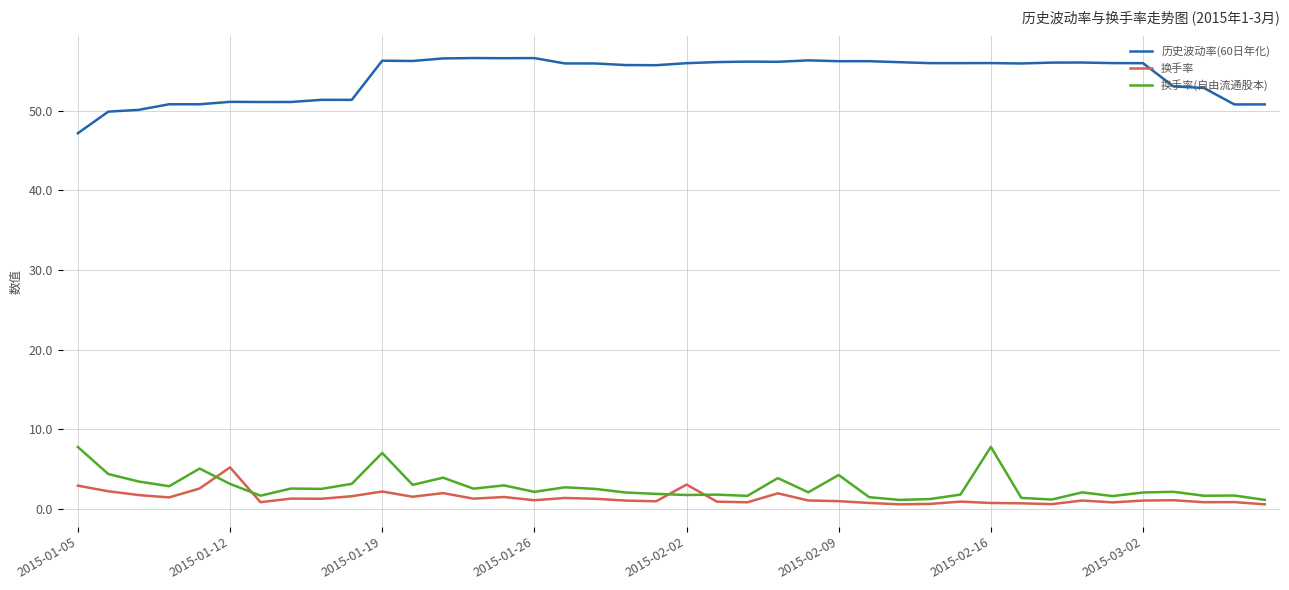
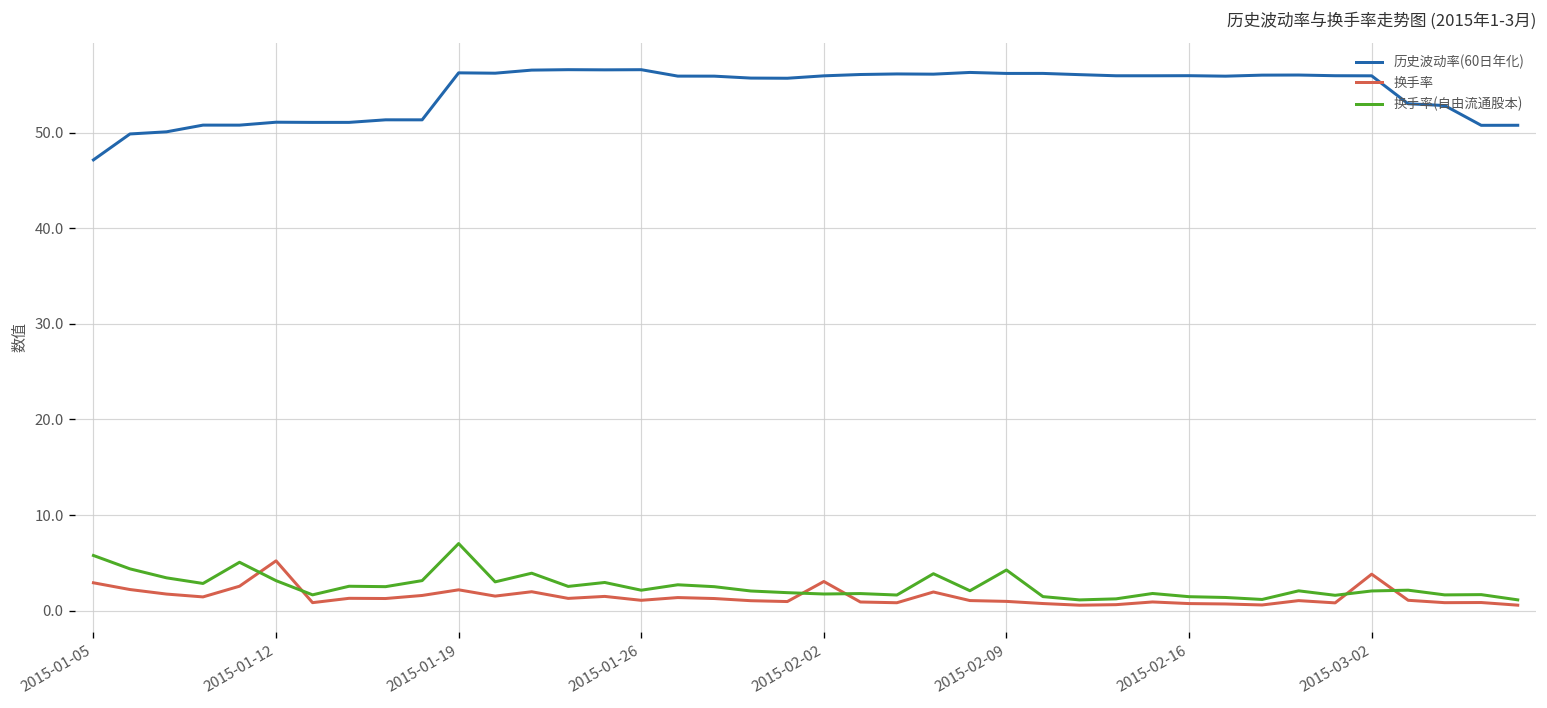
换手率(自由流通股本), 2015-01-05: 8 -> 6
换手率(自由流通股本), 2015-02-16: 8 -> 1
换手率, 2015-03-02: 1 -> 4
